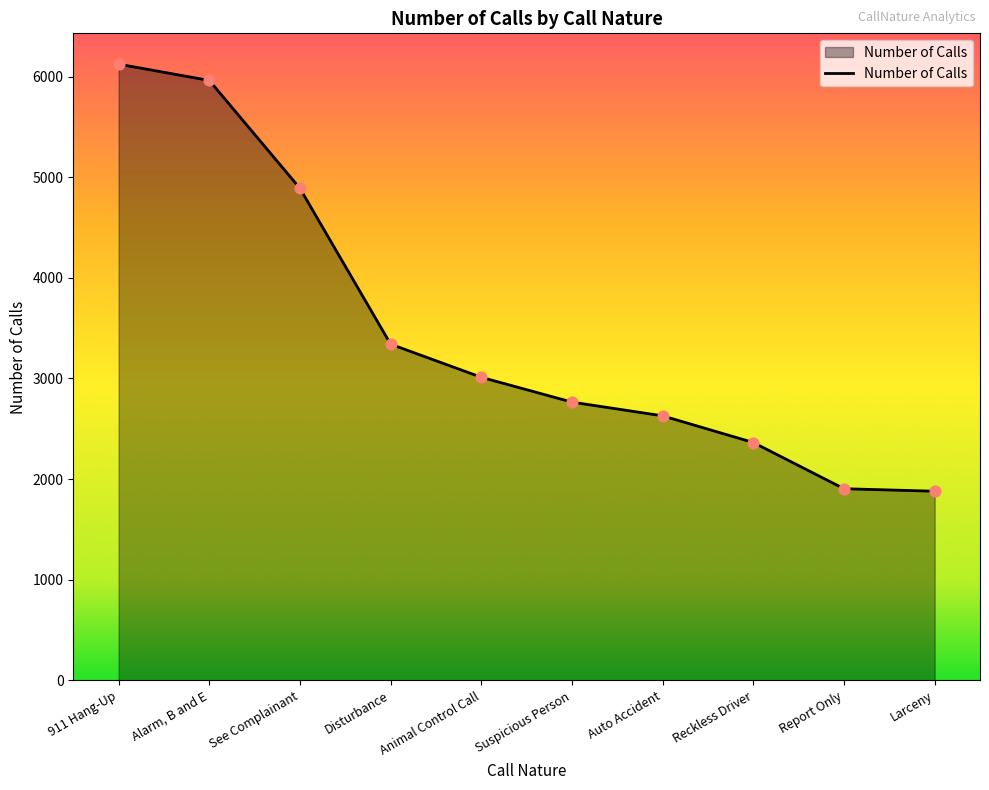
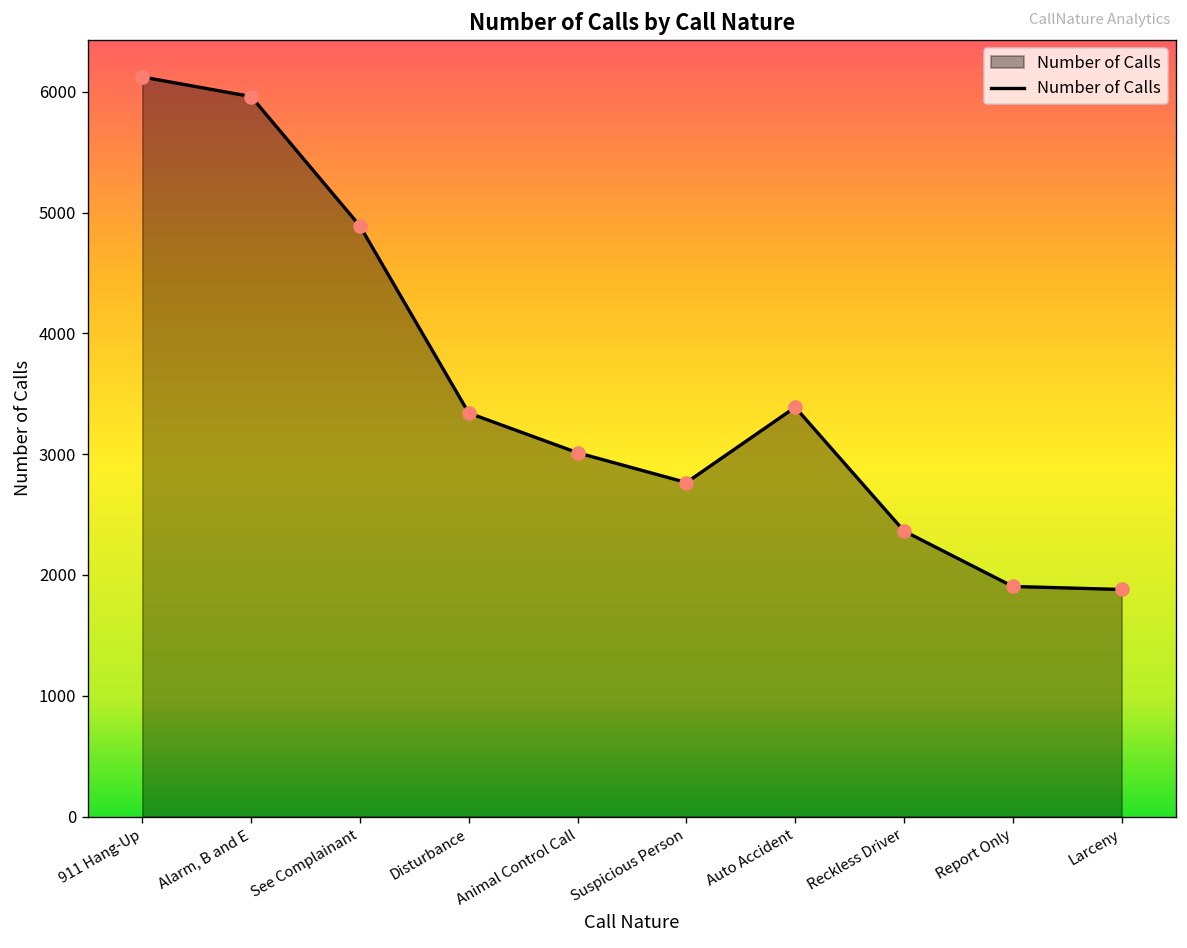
Auto Accident: 2630 -> 3390
